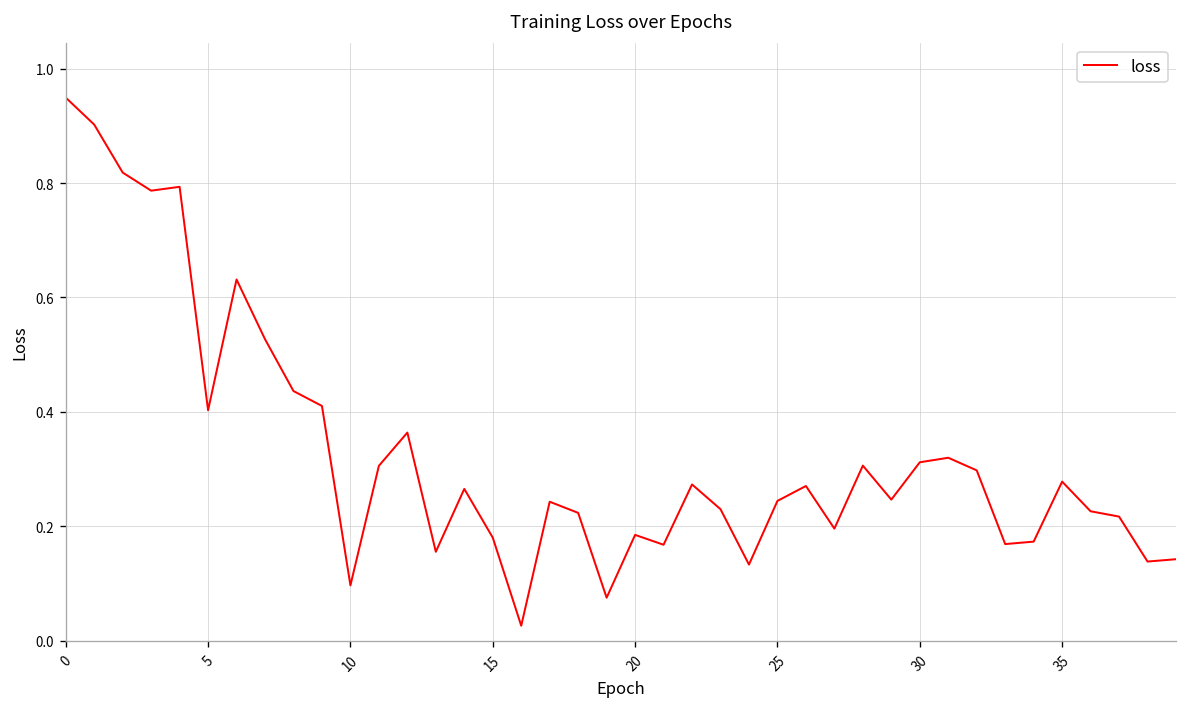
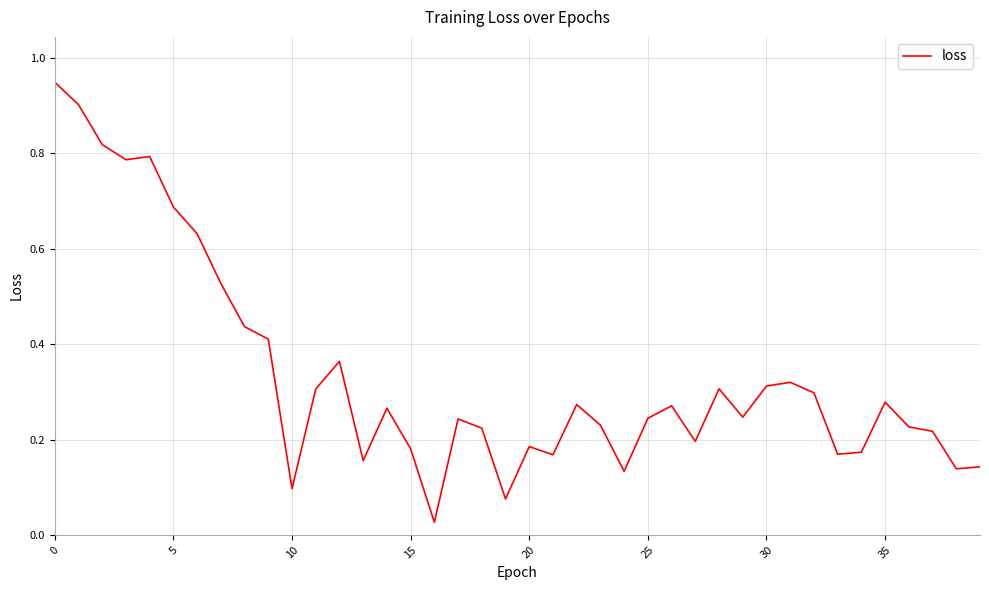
5: 0.40 -> 0.69
